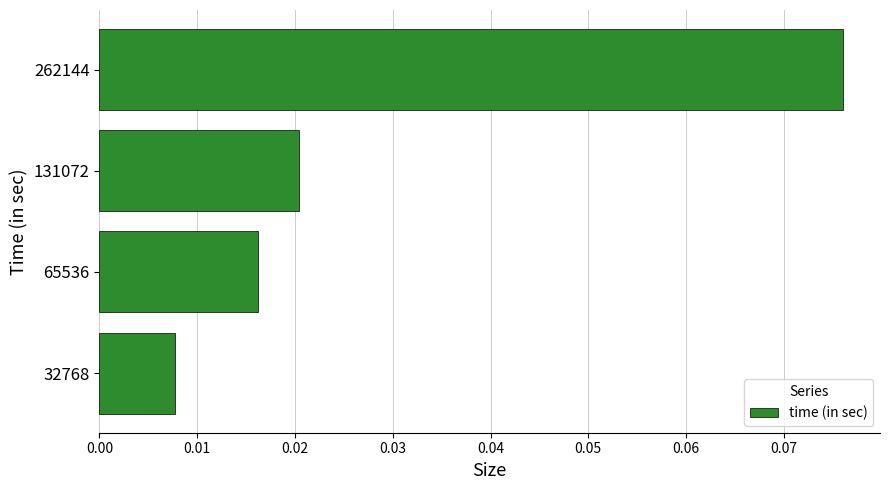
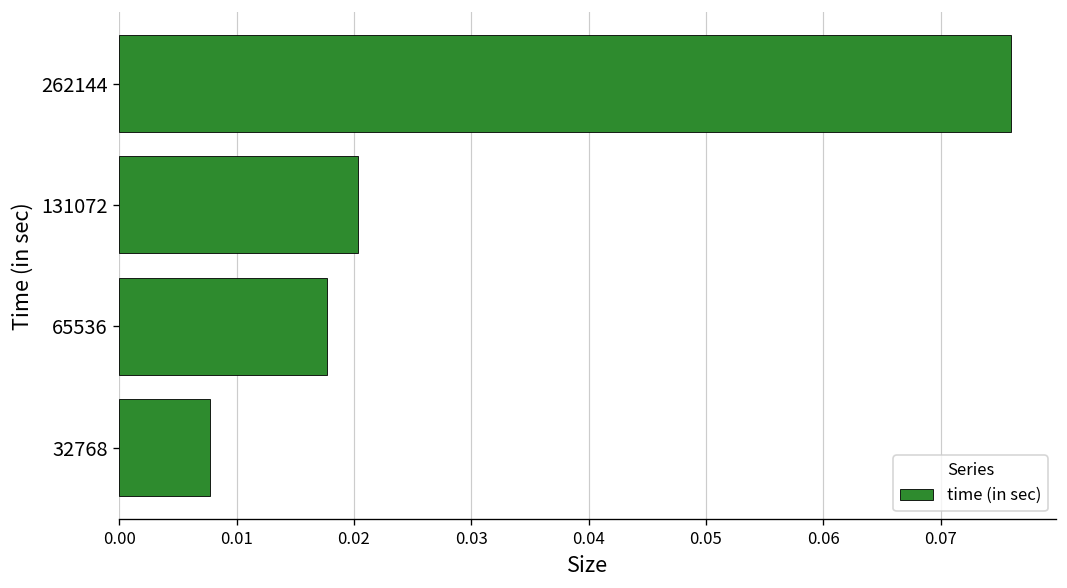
65536: 0.016 -> 0.018
